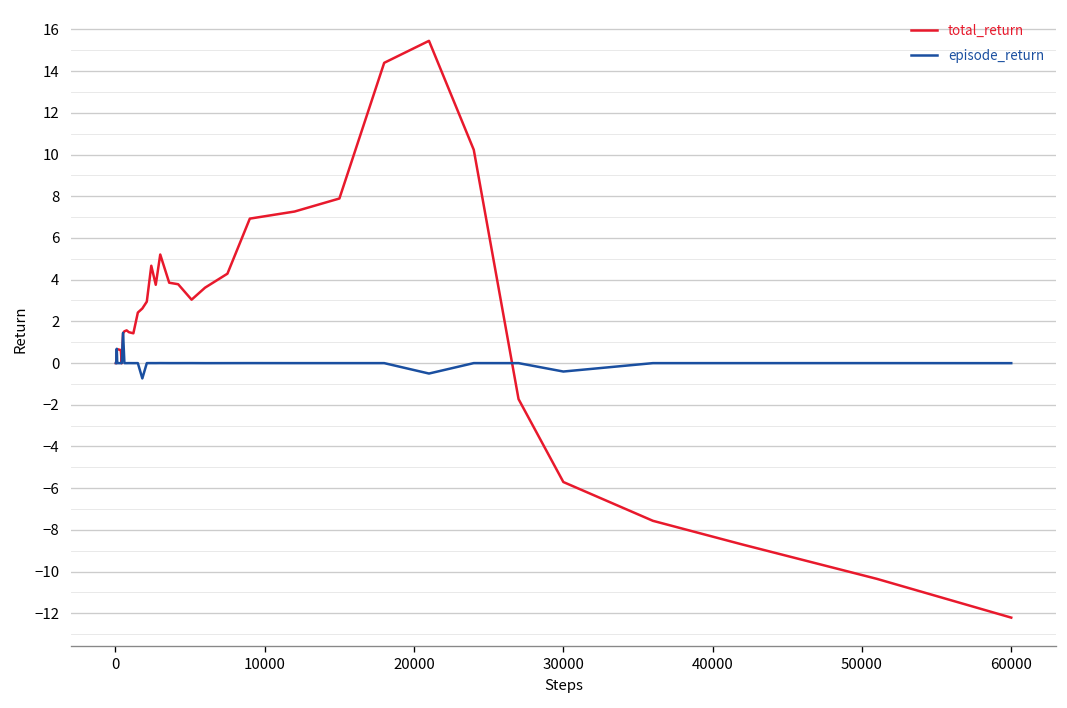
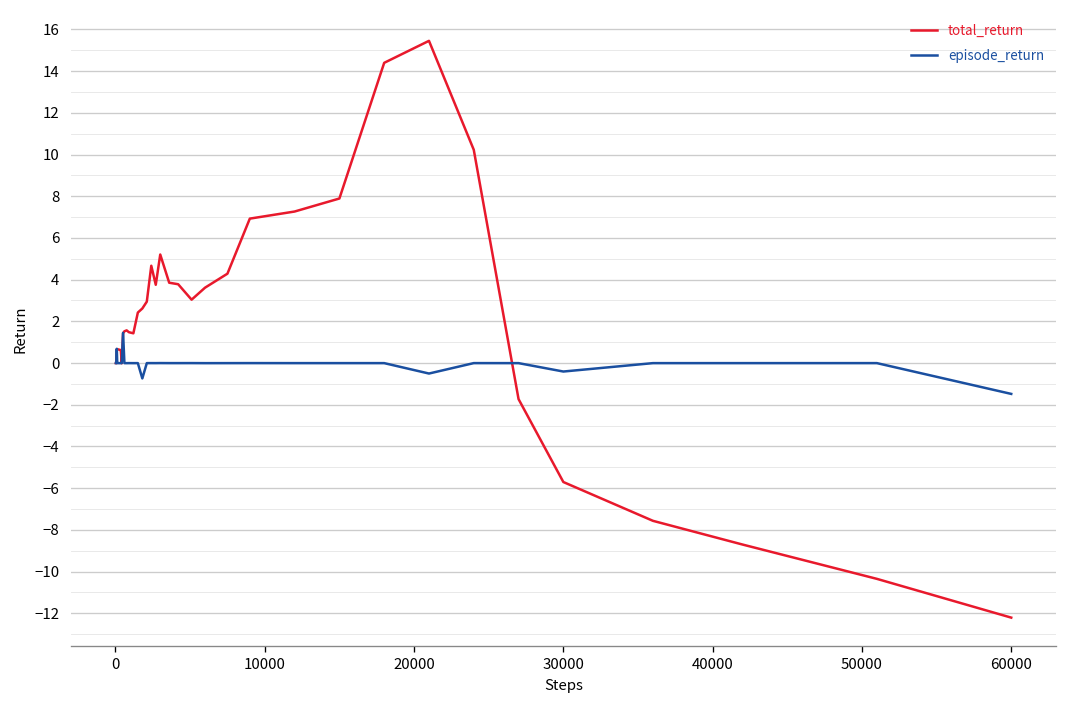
episode_return, 60000: 0.0 -> -1.5
